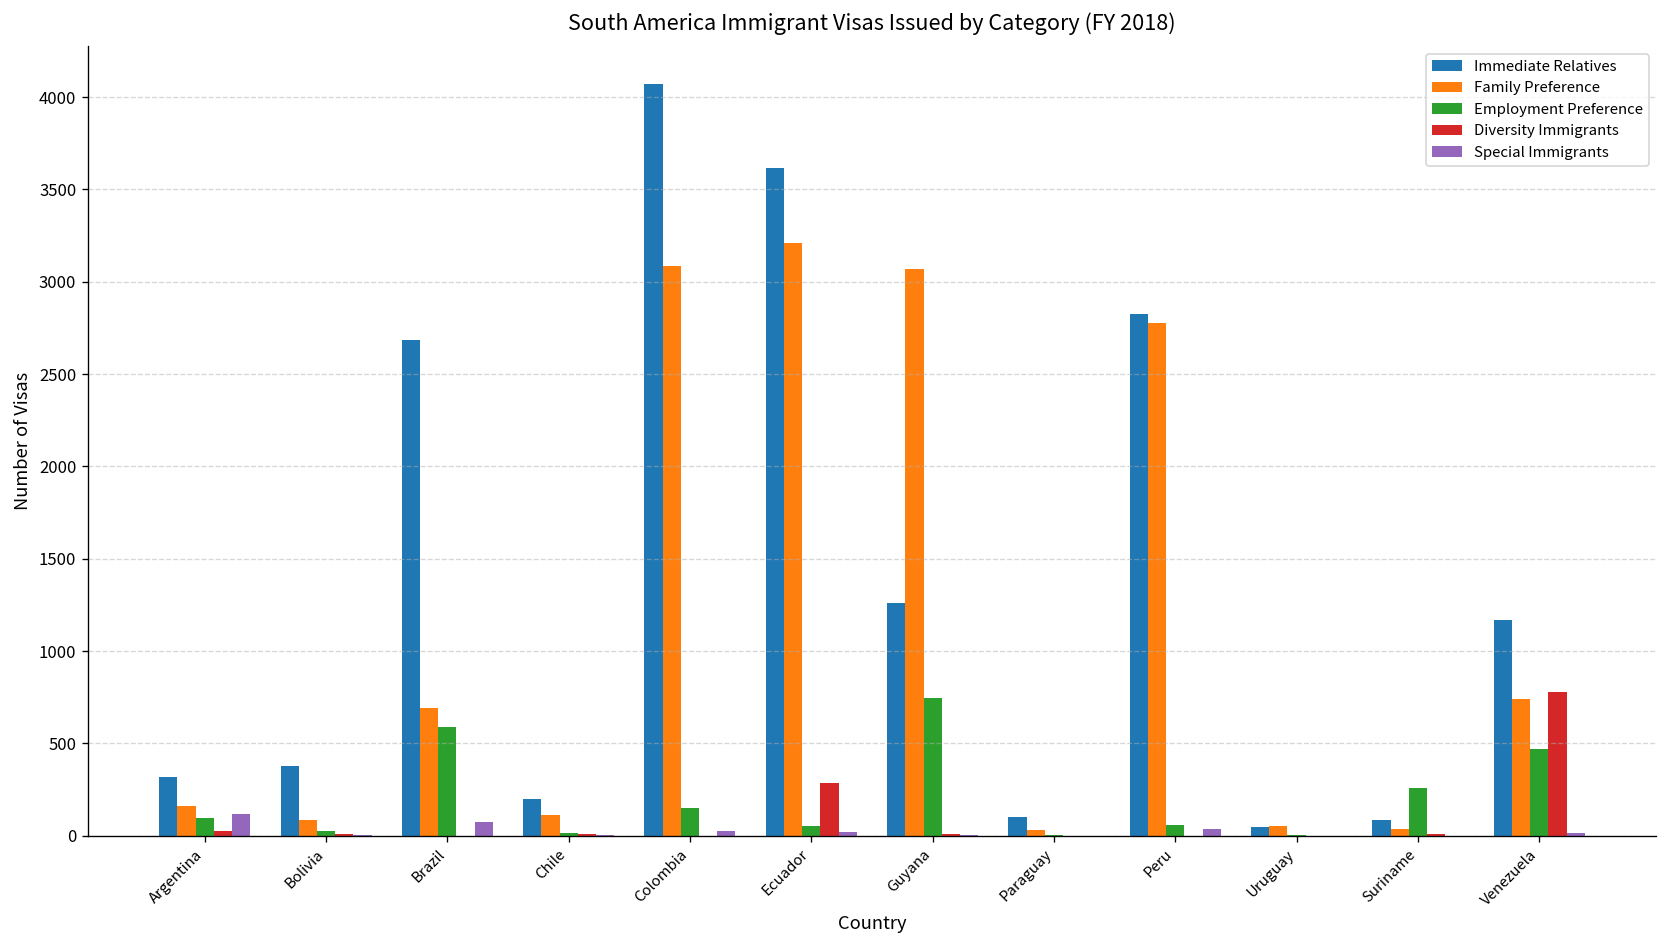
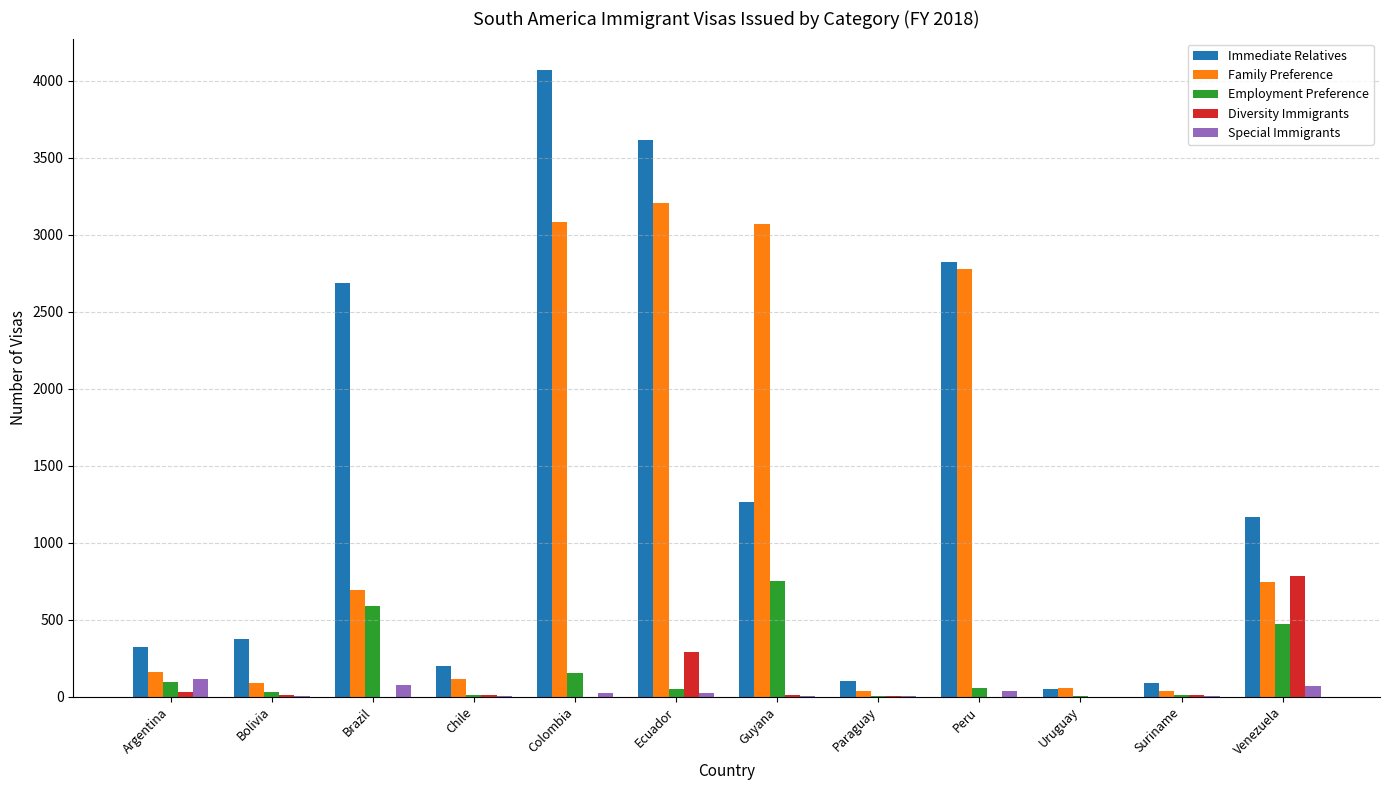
Employment Preference, Suriname: 260 -> 10
Special Immigrants, Venezuela: 10 -> 70
